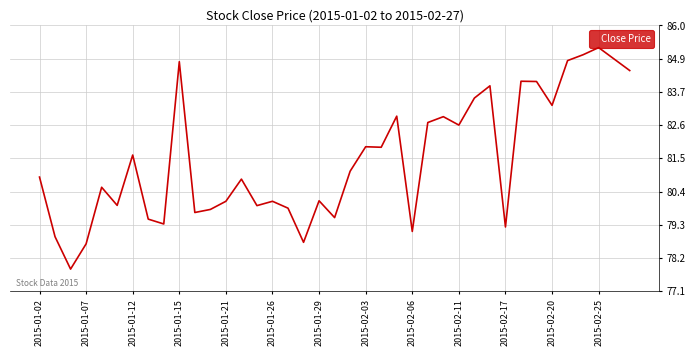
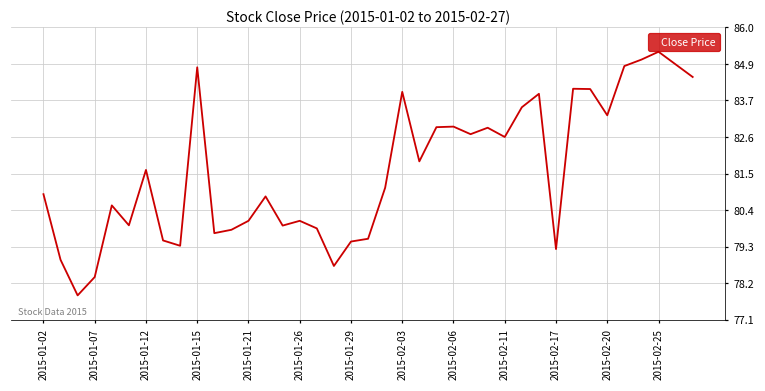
2015-01-07: 78.7 -> 78.4
2015-01-29: 80.1 -> 79.4
2015-02-03: 81.9 -> 84.0
2015-02-06: 79.1 -> 82.9
